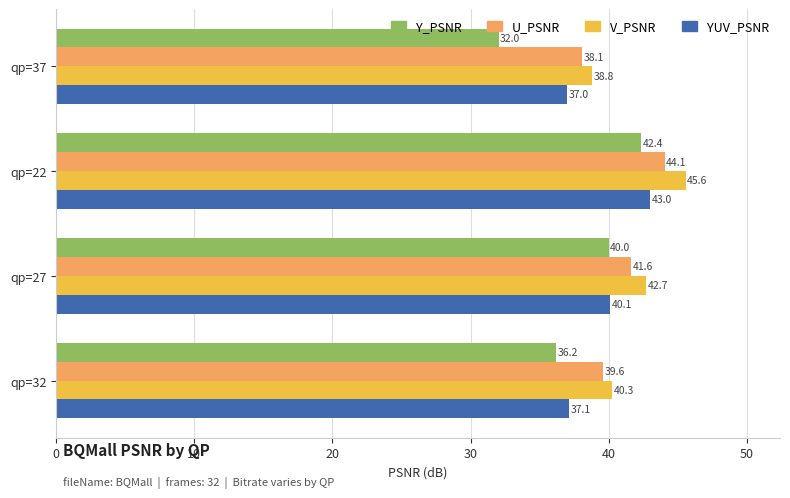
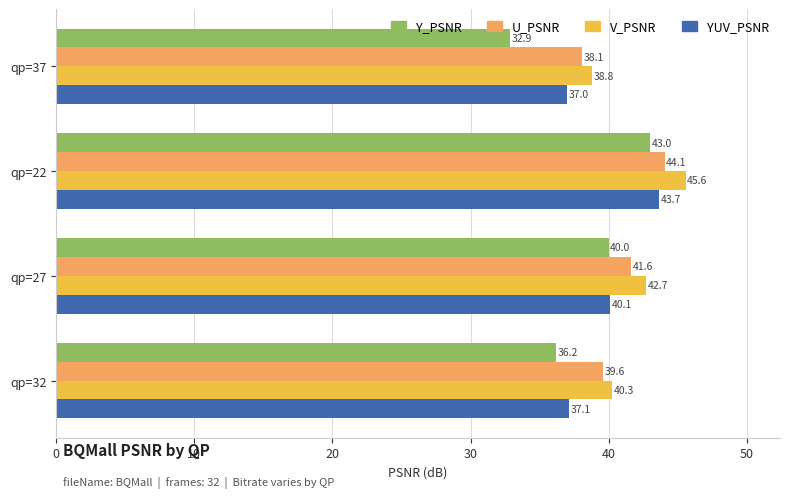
Y_PSNR, qp=37: 32.0 -> 32.9
Y_PSNR, qp=22: 42.4 -> 43.0
YUV_PSNR, qp=22: 43.0 -> 43.7
